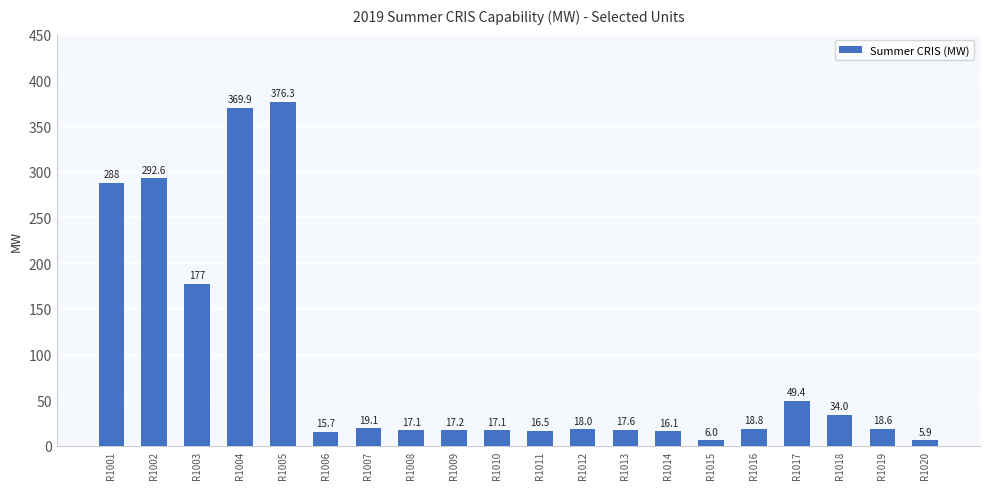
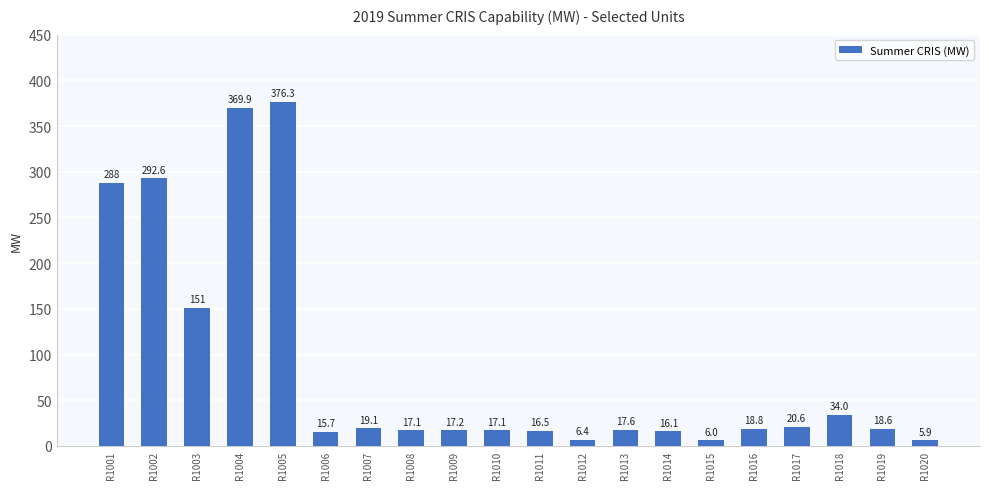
R1003: 177 -> 151
R1012: 18.0 -> 6.4
R1017: 49.4 -> 20.6
